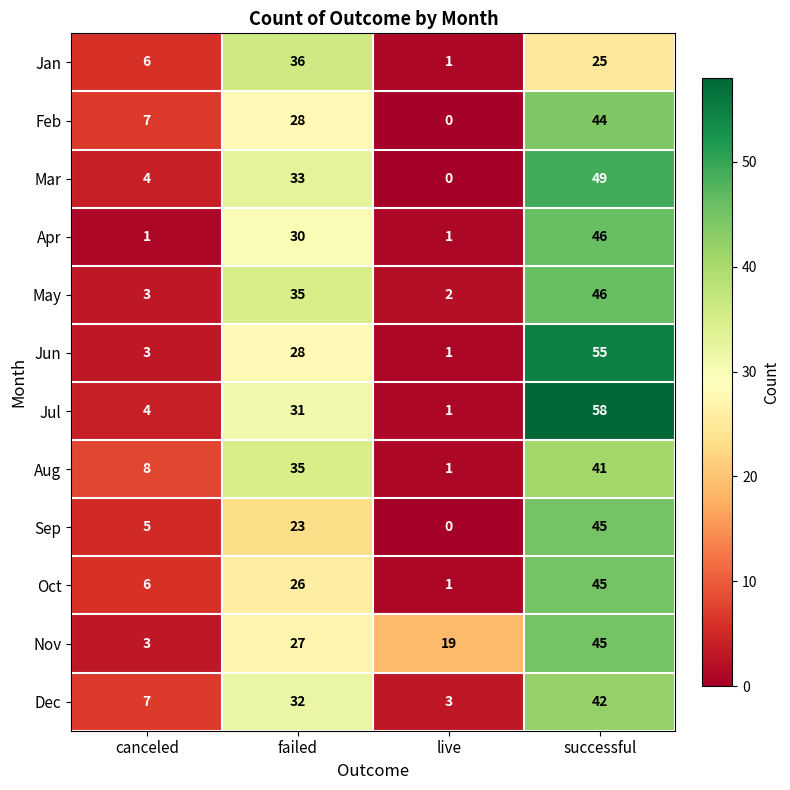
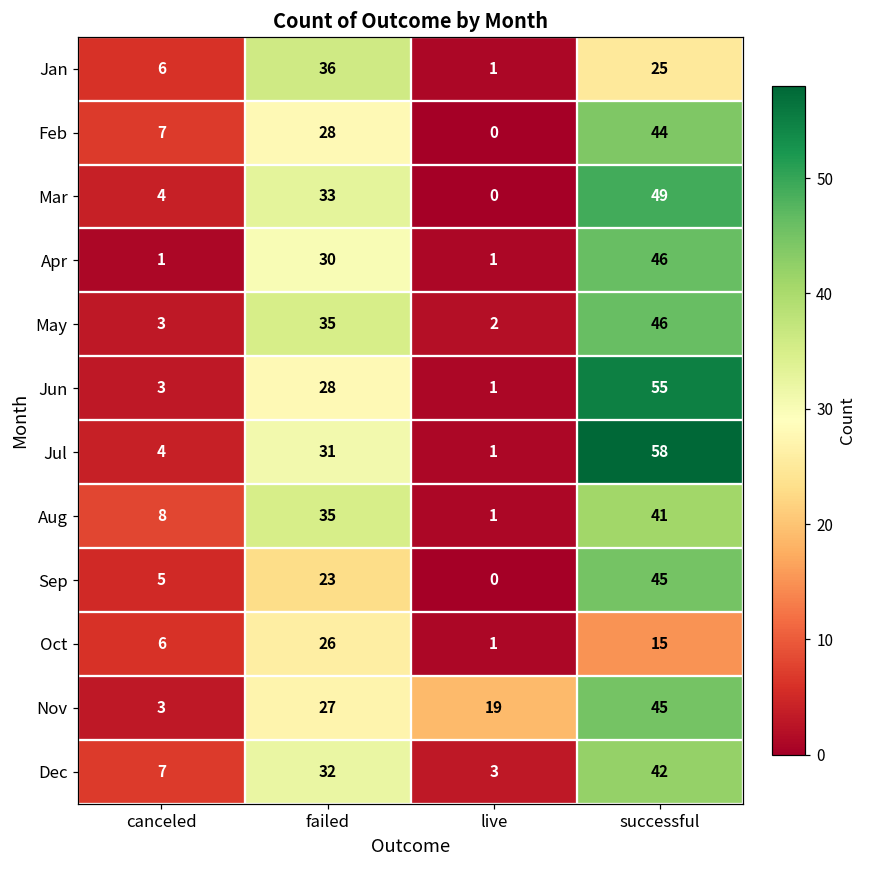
Oct, successful: 45 -> 15
